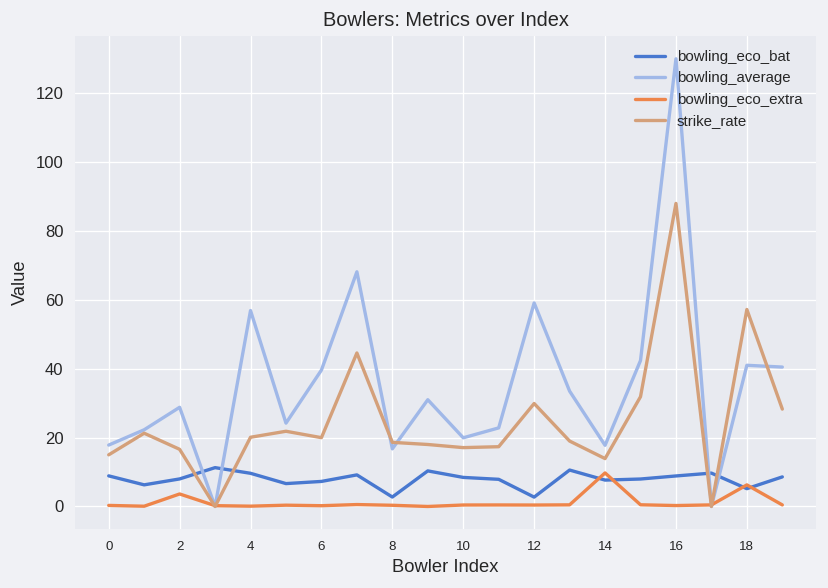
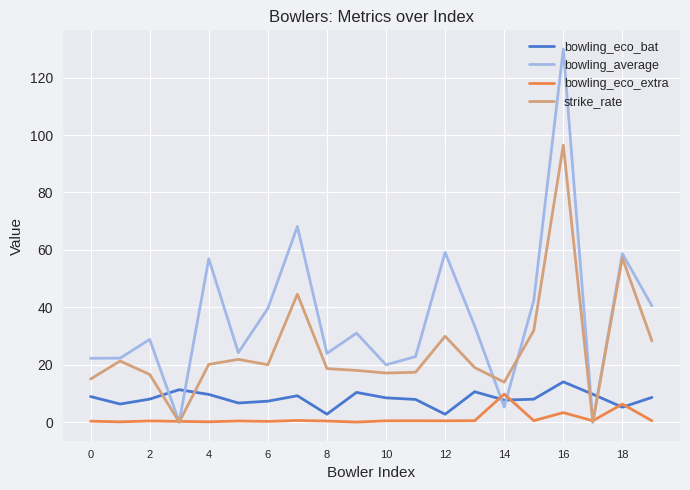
bowling_average, 0: 18 -> 22
bowling_eco_extra, 2: 4 -> 0
bowling_average, 8: 17 -> 24
bowling_average, 14: 18 -> 5
bowling_eco_bat, 16: 9 -> 14
bowling_eco_extra, 16: 0 -> 3
strike_rate, 16: 88 -> 97
bowling_average, 18: 41 -> 59
